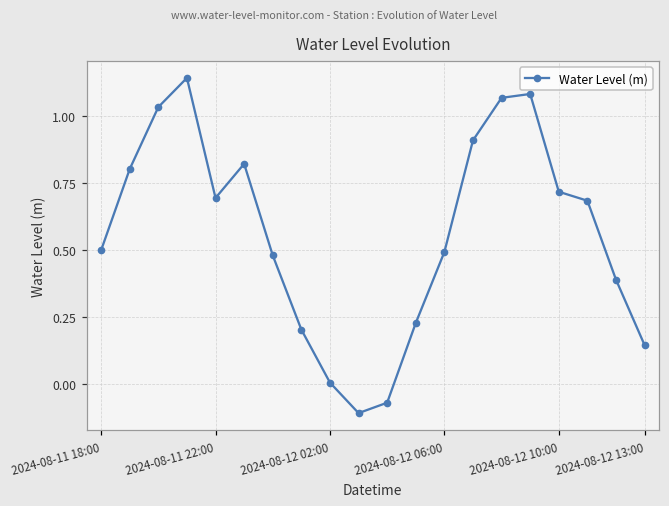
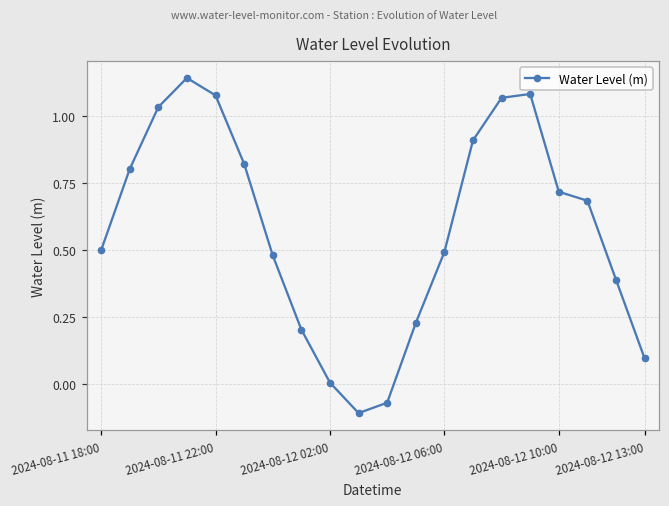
2024-08-11 22:00: 0.69 -> 1.08
2024-08-12 13:00: 0.14 -> 0.09
